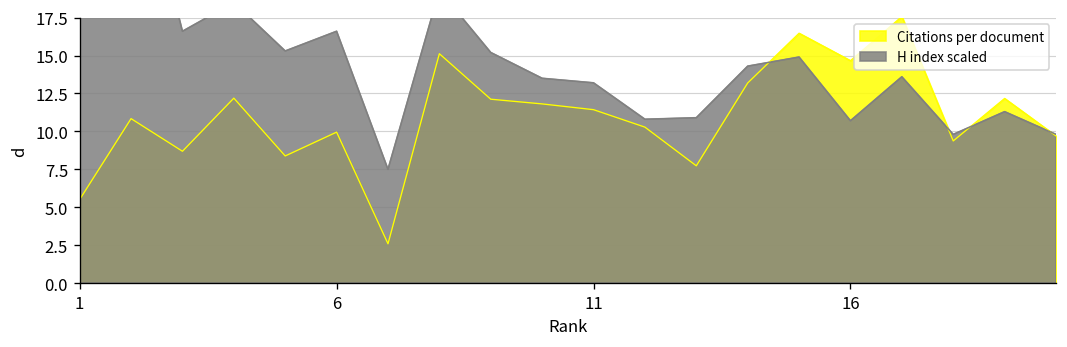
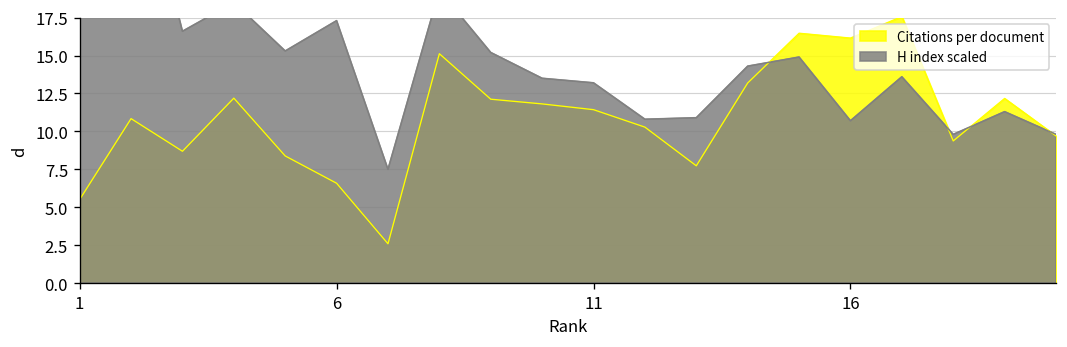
Citations per document, 6: 10.0 -> 6.6
H index scaled, 6: 16.6 -> 17.3
Citations per document, 16: 14.7 -> 16.2
